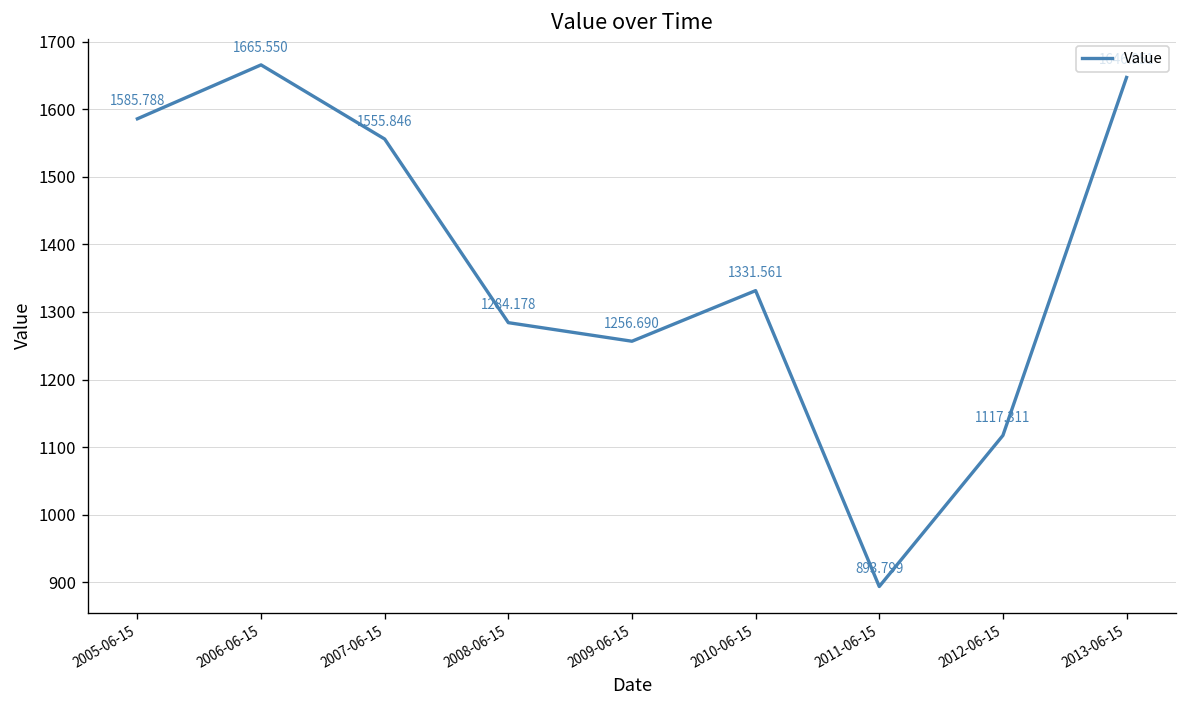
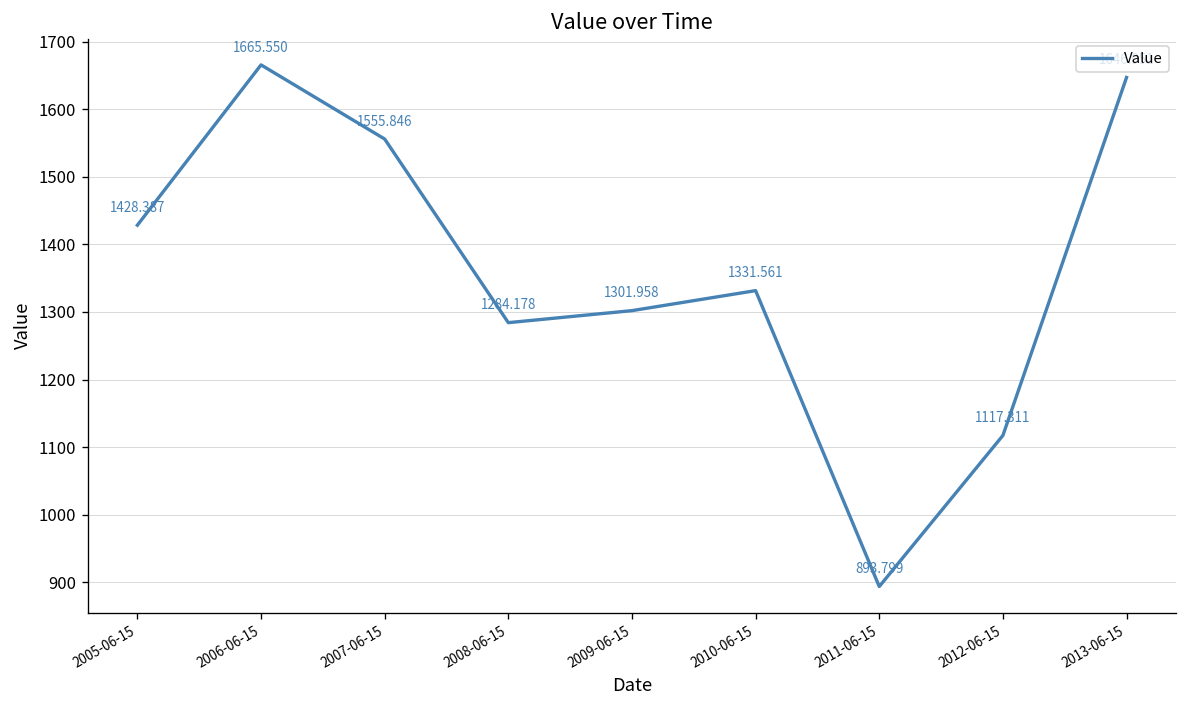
2005-06-15: 1585.788 -> 1428.387
2009-06-15: 1256.690 -> 1301.958
